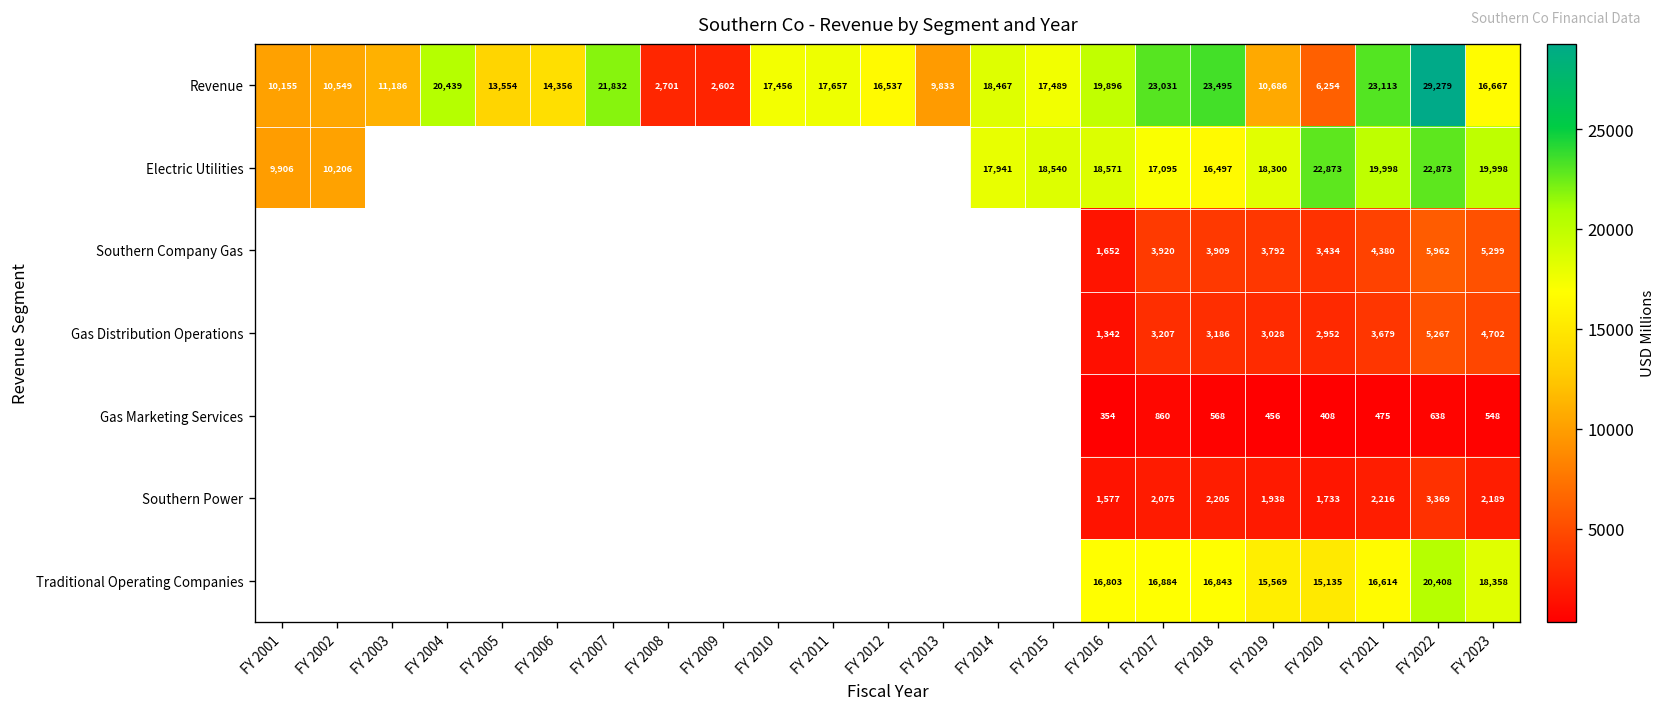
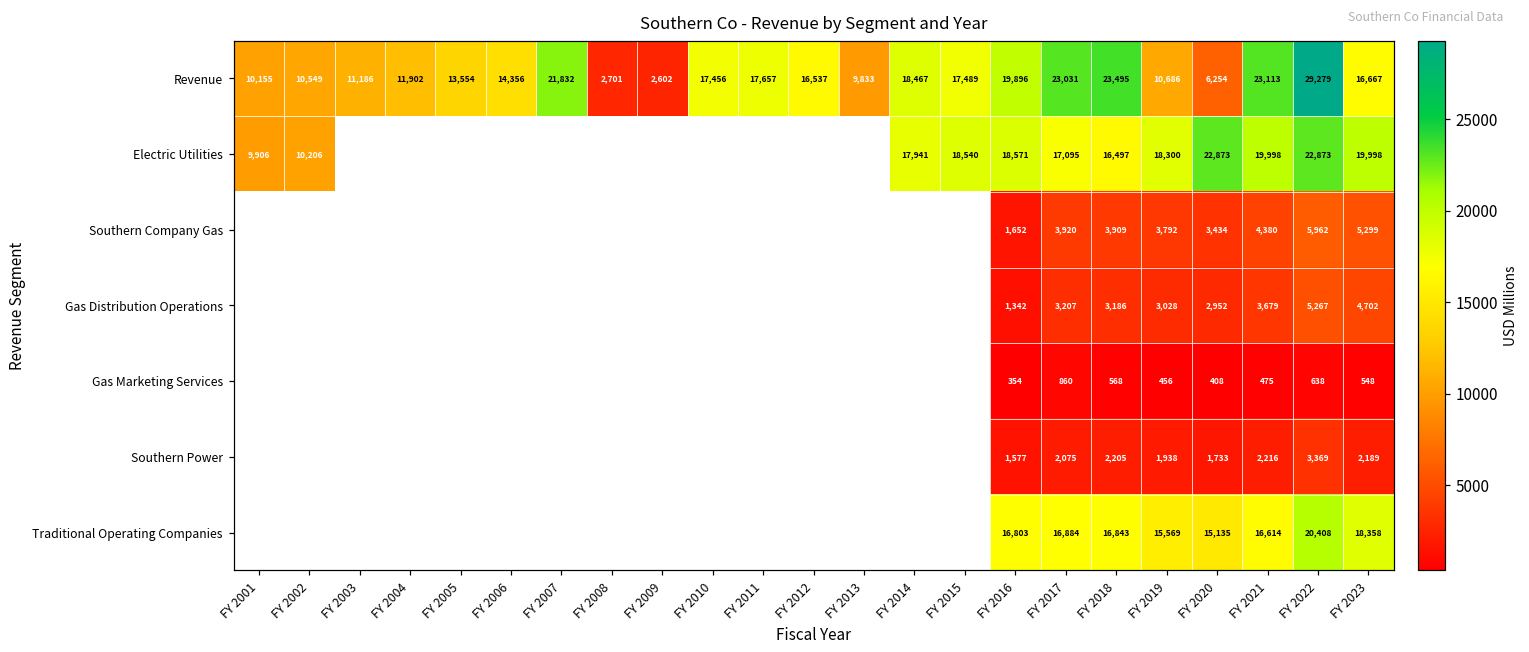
Revenue, FY 2004: 20,439 -> 11,902
